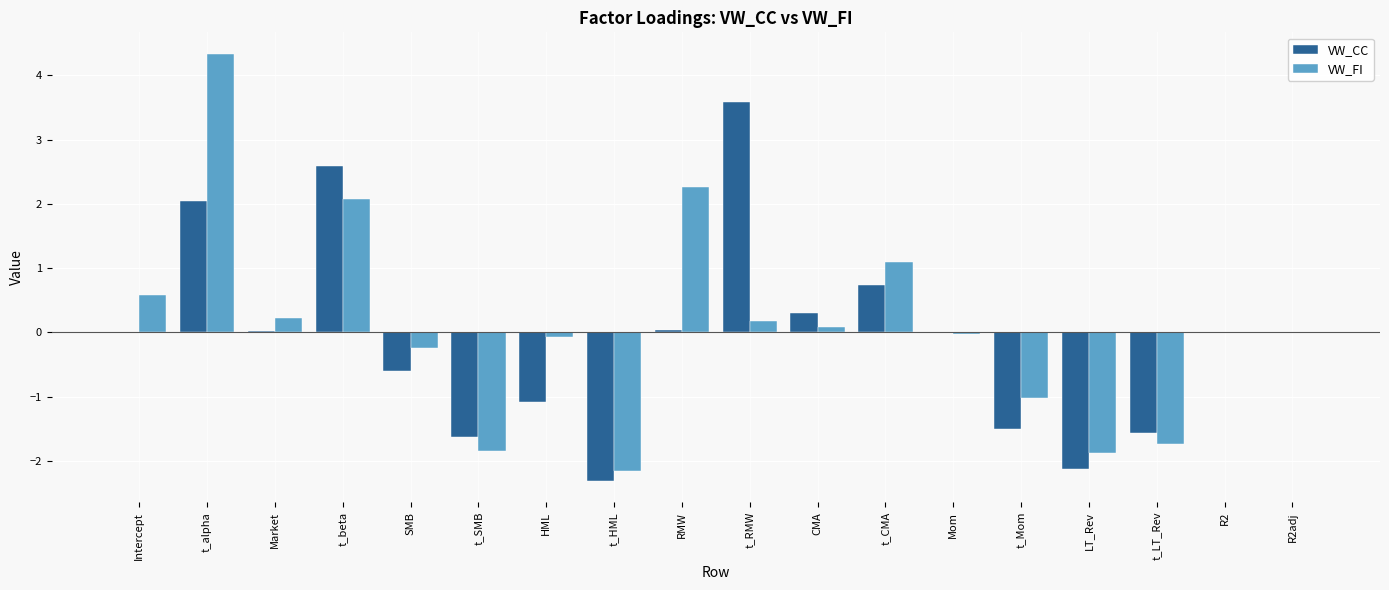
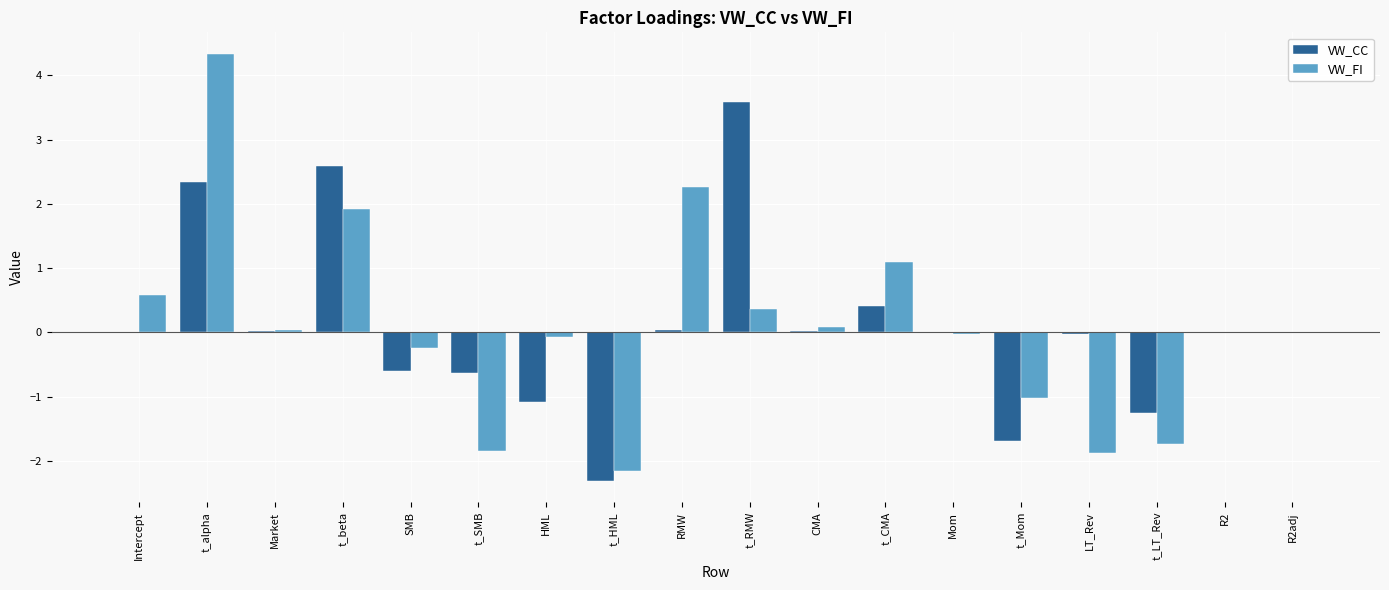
VW_CC, t_alpha: 2.0 -> 2.3
VW_FI, Market: 0.2 -> 0.0
VW_FI, t_beta: 2.1 -> 1.9
VW_CC, t_SMB: -1.6 -> -0.6
VW_FI, t_RMW: 0.2 -> 0.4
VW_CC, CMA: 0.3 -> 0.0
VW_CC, t_CMA: 0.7 -> 0.4
VW_CC, t_Mom: -1.5 -> -1.7
VW_CC, LT_Rev: -2.1 -> 0.0
VW_CC, t_LT_Rev: -1.6 -> -1.3
